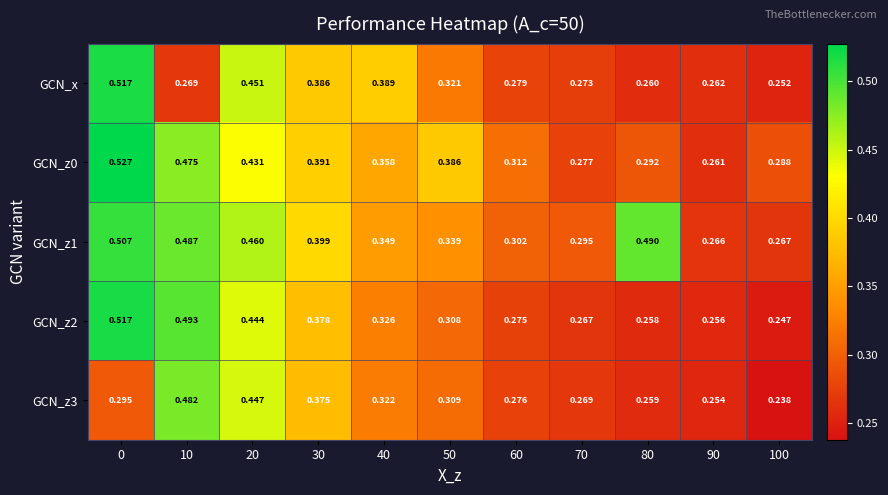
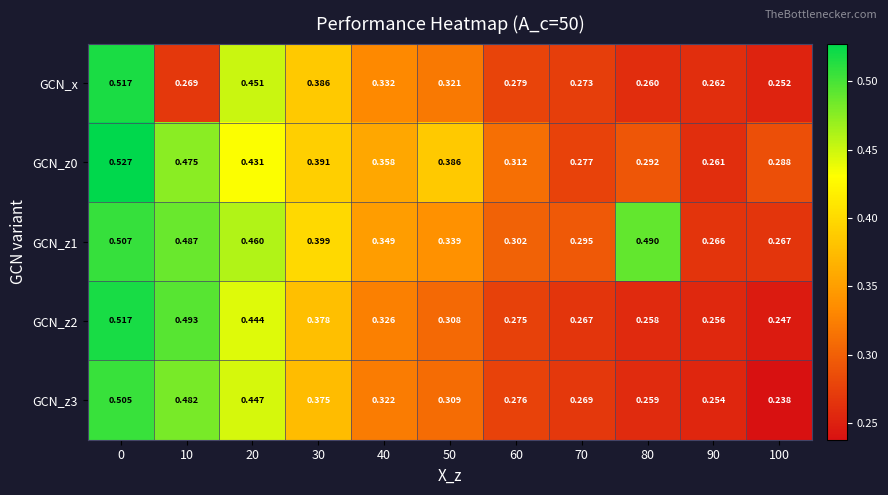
GCN_x, 40: 0.389 -> 0.332
GCN_z3, 0: 0.295 -> 0.505
